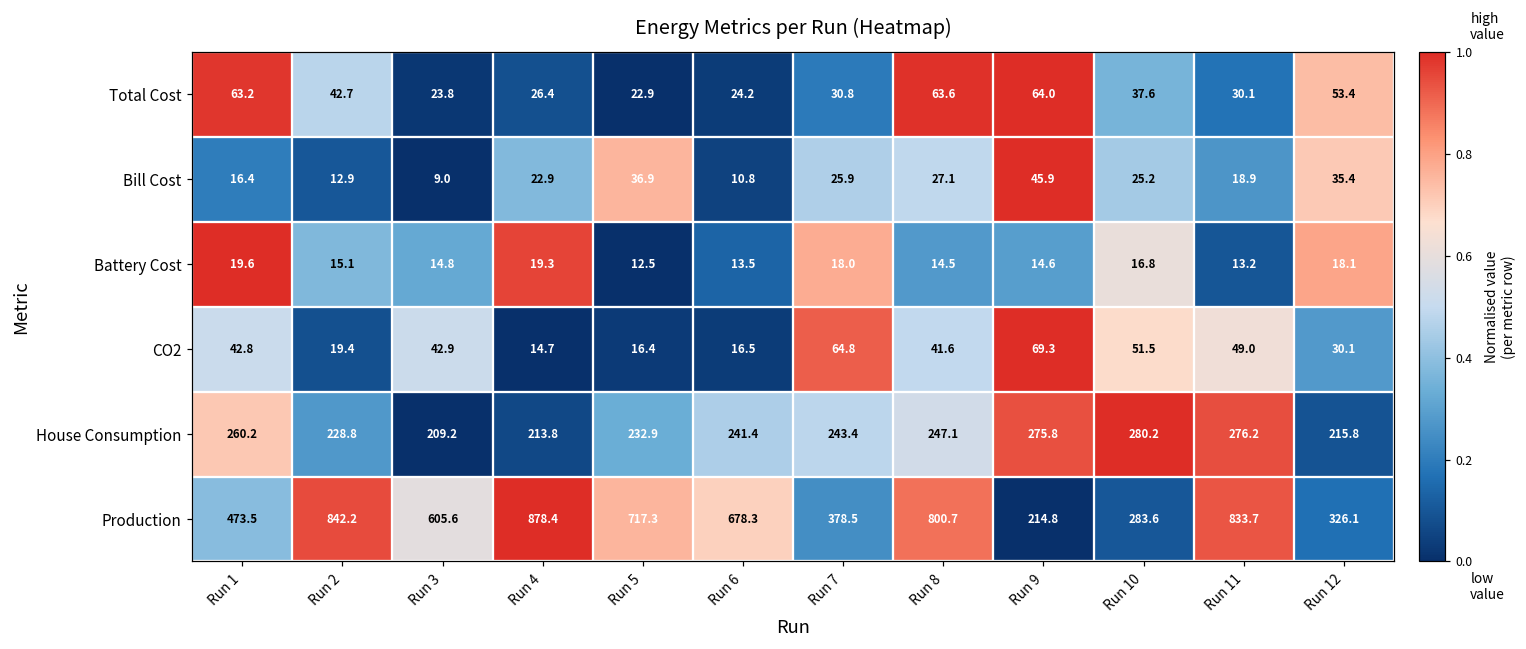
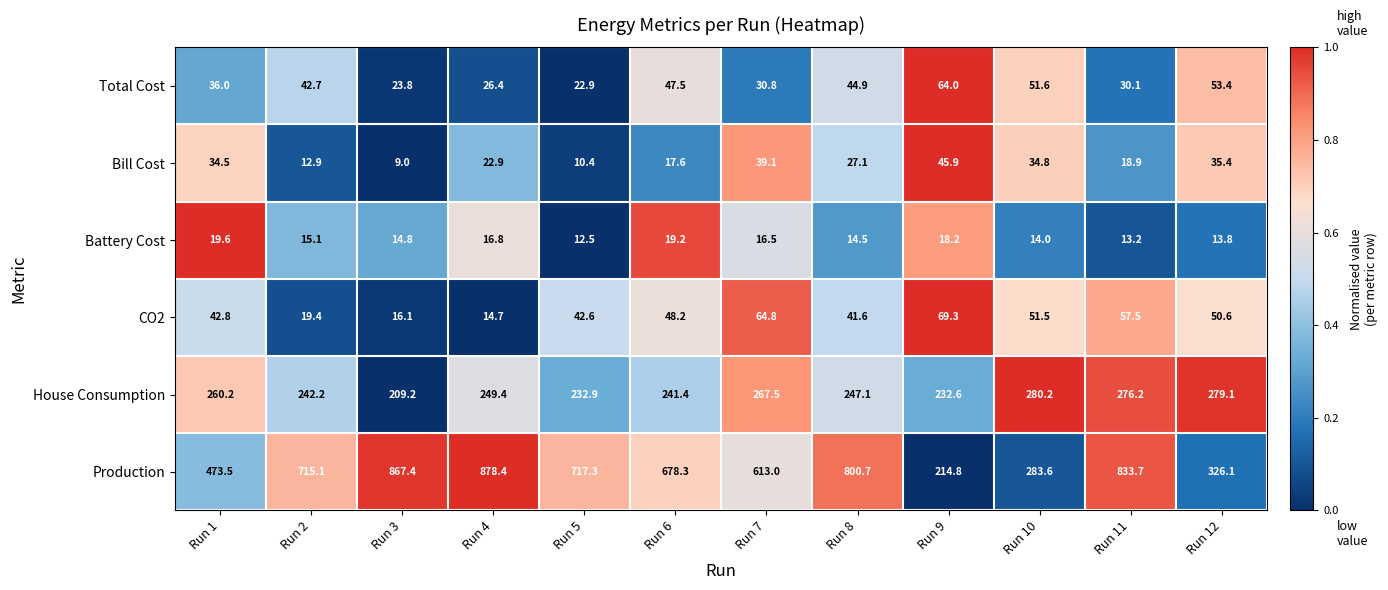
Total Cost, Run 1: 63.2 -> 36.0
Total Cost, Run 6: 24.2 -> 47.5
Total Cost, Run 8: 63.6 -> 44.9
Total Cost, Run 10: 37.6 -> 51.6
Bill Cost, Run 1: 16.4 -> 34.5
Bill Cost, Run 5: 36.9 -> 10.4
Bill Cost, Run 6: 10.8 -> 17.6
Bill Cost, Run 7: 25.9 -> 39.1
Bill Cost, Run 10: 25.2 -> 34.8
Battery Cost, Run 4: 19.3 -> 16.8
Battery Cost, Run 6: 13.5 -> 19.2
Battery Cost, Run 7: 18.0 -> 16.5
Battery Cost, Run 9: 14.6 -> 18.2
Battery Cost, Run 10: 16.8 -> 14.0
Battery Cost, Run 12: 18.1 -> 13.8
CO2, Run 3: 42.9 -> 16.1
CO2, Run 5: 16.4 -> 42.6
CO2, Run 6: 16.5 -> 48.2
CO2, Run 11: 49.0 -> 57.5
CO2, Run 12: 30.1 -> 50.6
House Consumption, Run 2: 228.8 -> 242.2
House Consumption, Run 4: 213.8 -> 249.4
House Consumption, Run 7: 243.4 -> 267.5
House Consumption, Run 9: 275.8 -> 232.6
House Consumption, Run 12: 215.8 -> 279.1
Production, Run 2: 842.2 -> 715.1
Production, Run 3: 605.6 -> 867.4
Production, Run 7: 378.5 -> 613.0
